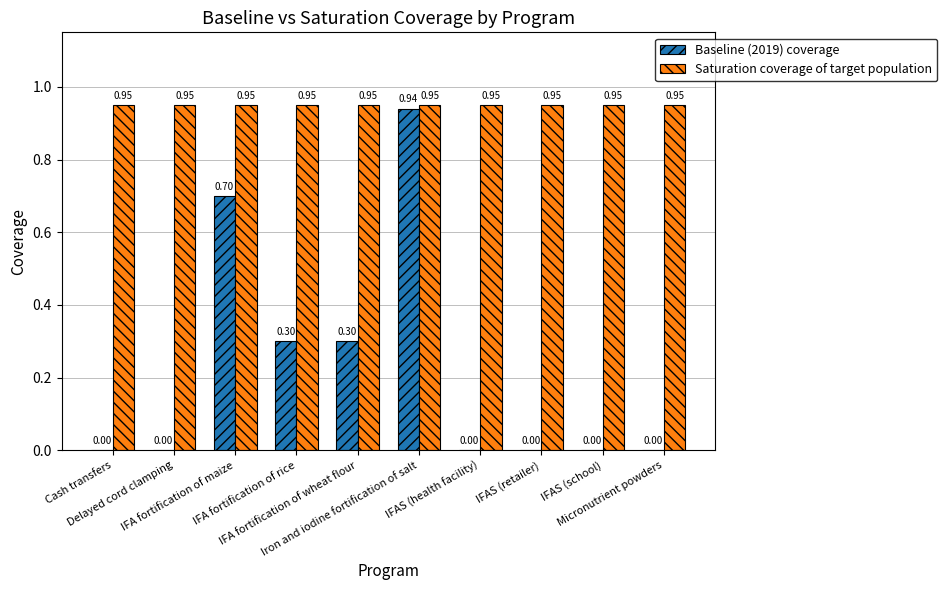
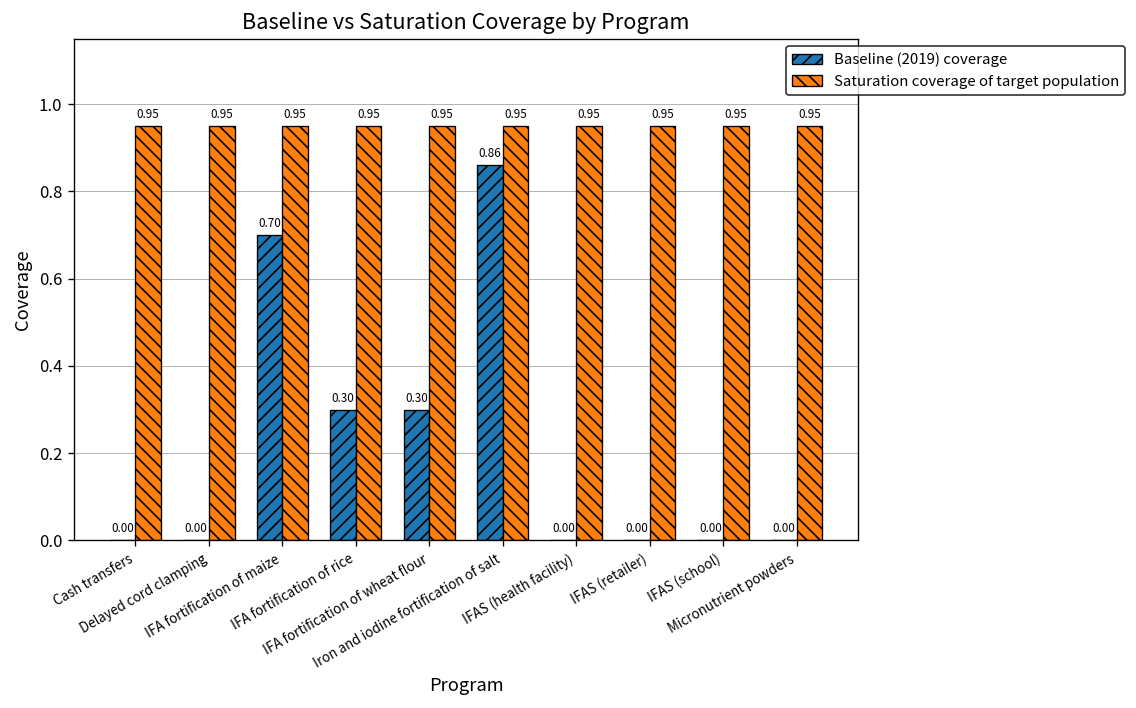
Baseline (2019) coverage, Iron and iodine fortification of salt: 0.94 -> 0.86
